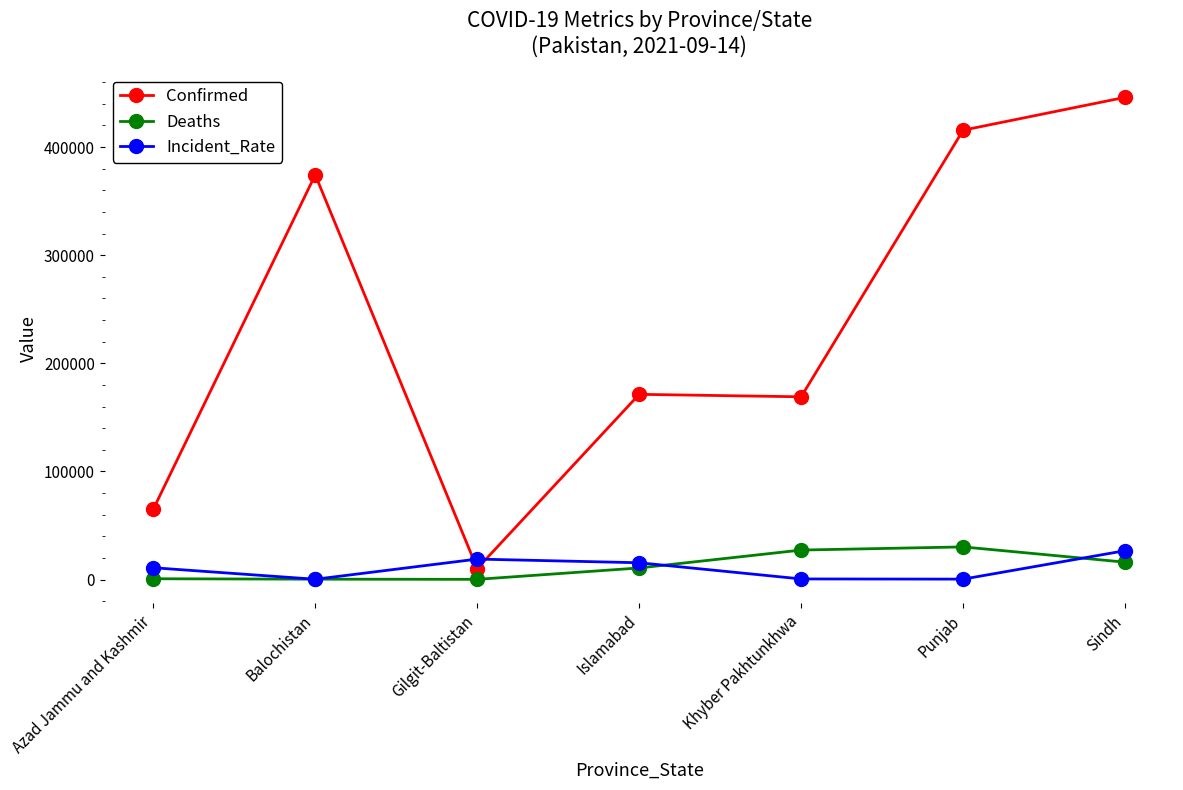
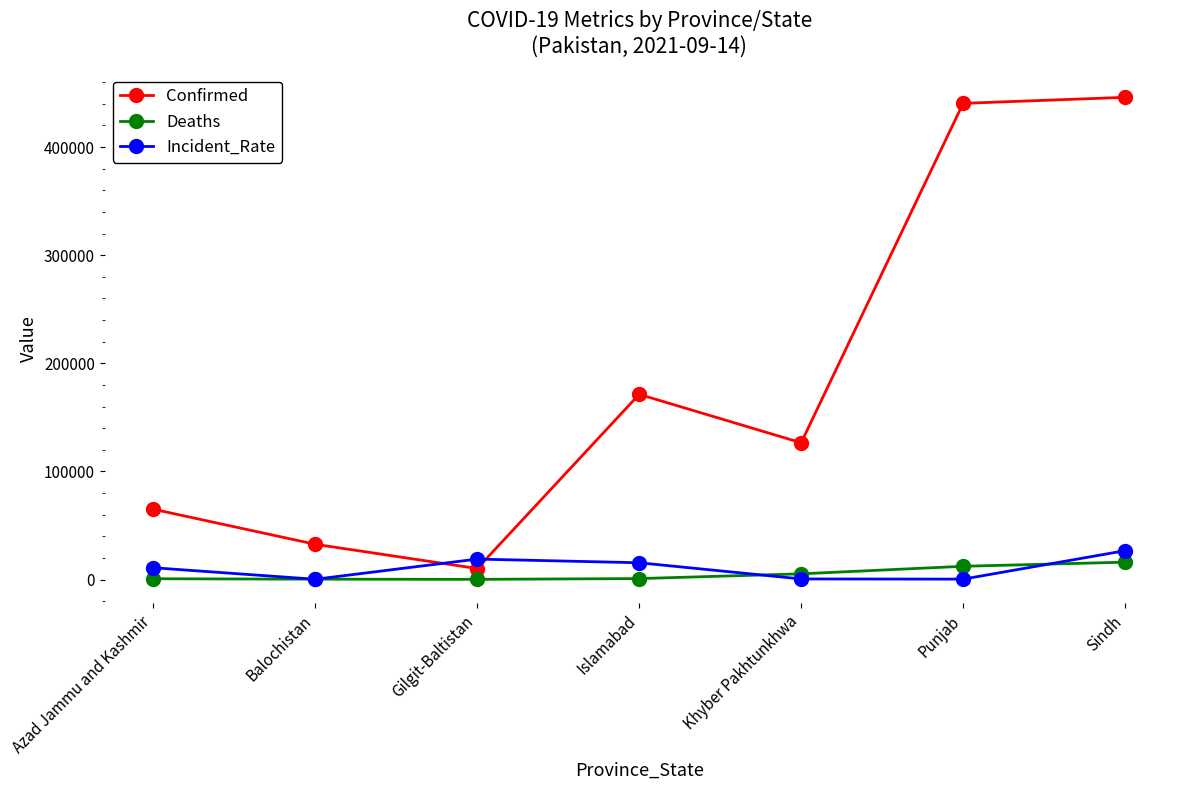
Confirmed, Balochistan: 374000 -> 33000
Deaths, Islamabad: 11000 -> 1000
Confirmed, Khyber Pakhtunkhwa: 169000 -> 127000
Deaths, Khyber Pakhtunkhwa: 27000 -> 5000
Confirmed, Punjab: 416000 -> 440000
Deaths, Punjab: 30000 -> 12000
